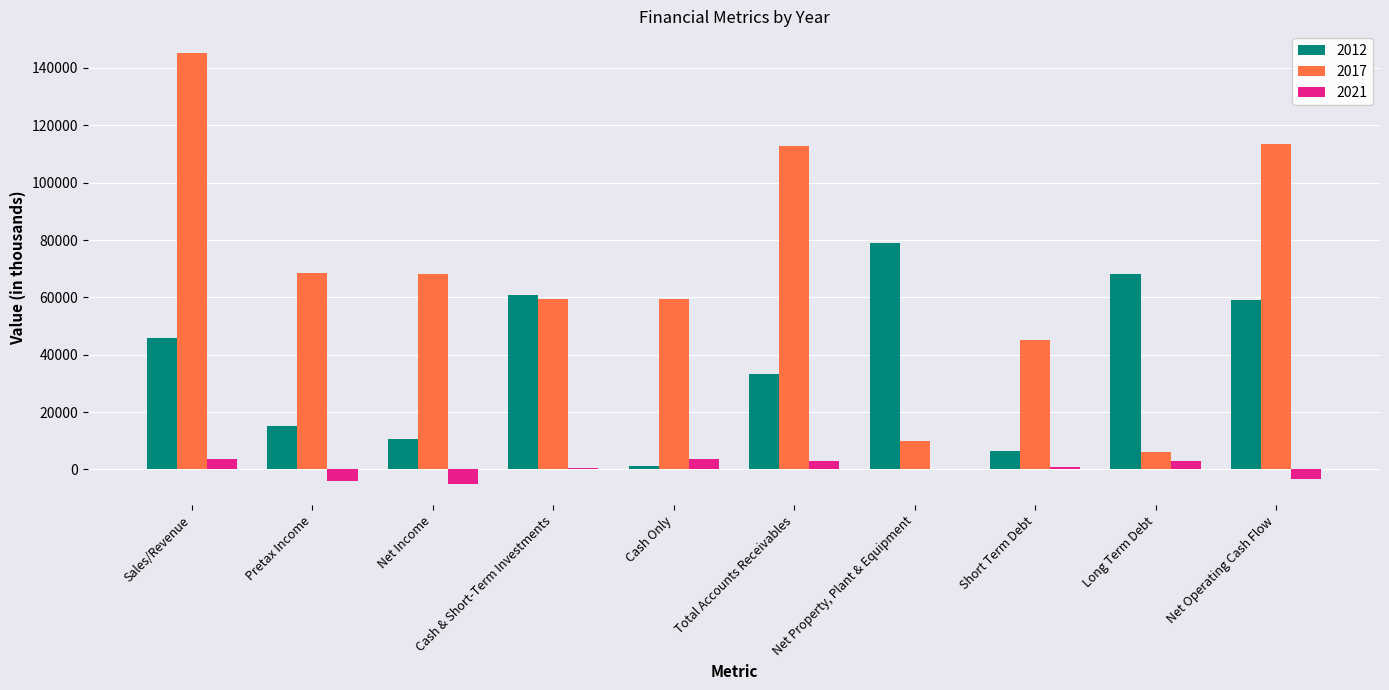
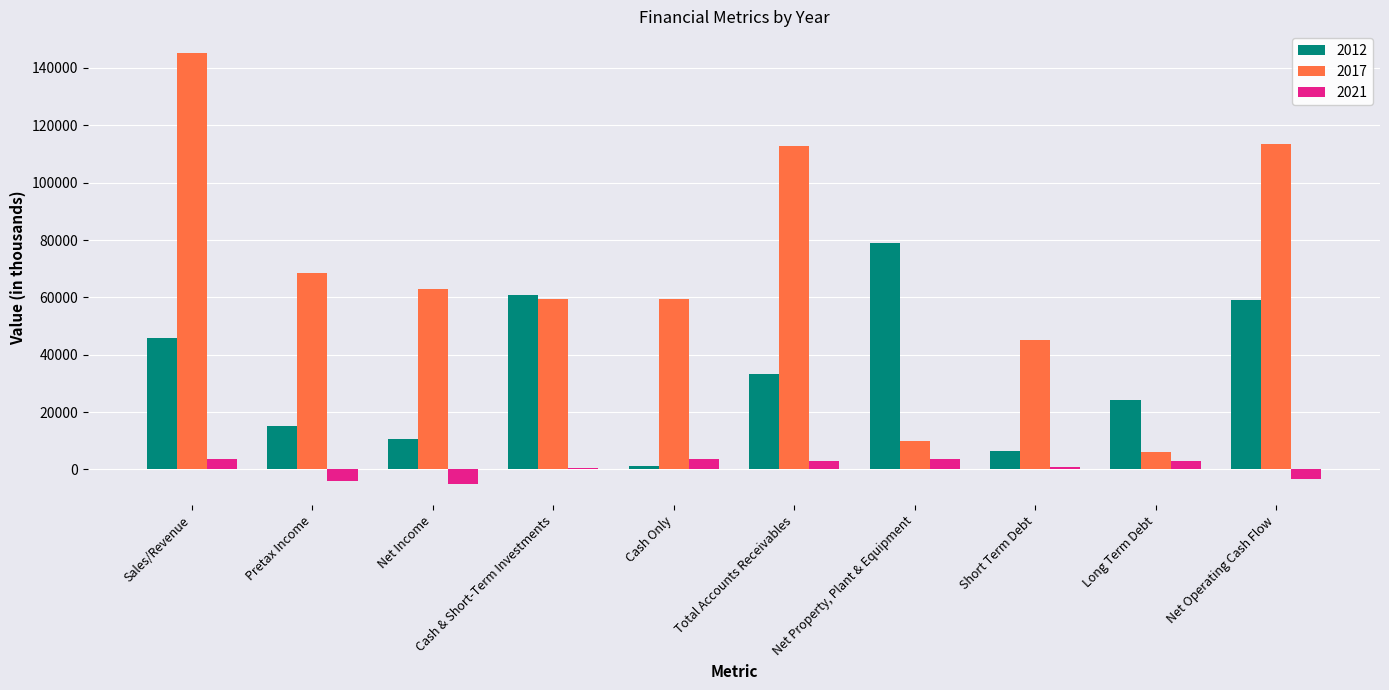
2017, Net Income: 68000 -> 63000
2021, Net Property, Plant & Equipment: 0 -> 4000
2012, Long Term Debt: 68000 -> 24000
